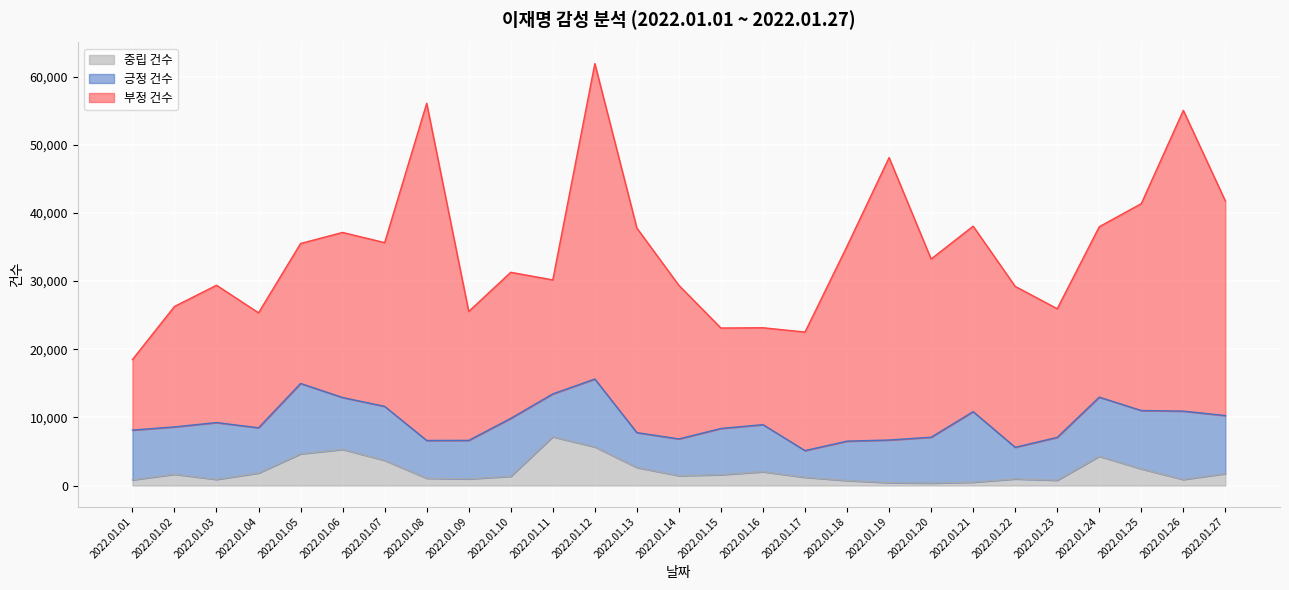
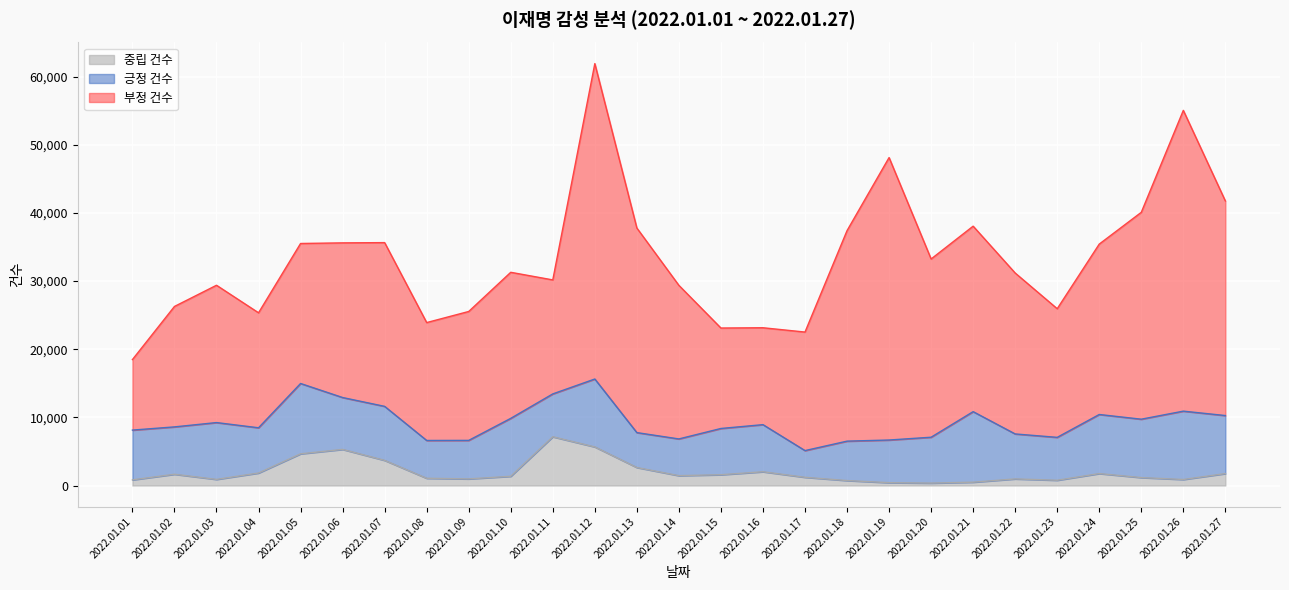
부정 건수, 2022.01.06: 24,000 -> 23,000
부정 건수, 2022.01.08: 49,000 -> 17,000
부정 건수, 2022.01.18: 29,000 -> 31,000
긍정 건수, 2022.01.22: 5,000 -> 7,000
중립 건수, 2022.01.24: 4,000 -> 2,000
중립 건수, 2022.01.25: 2,000 -> 1,000
